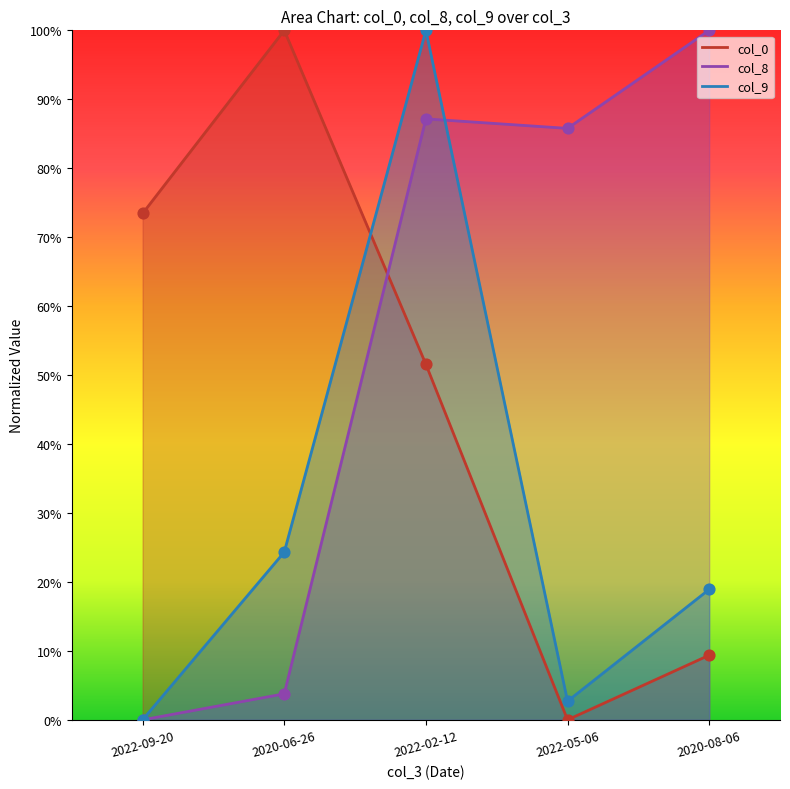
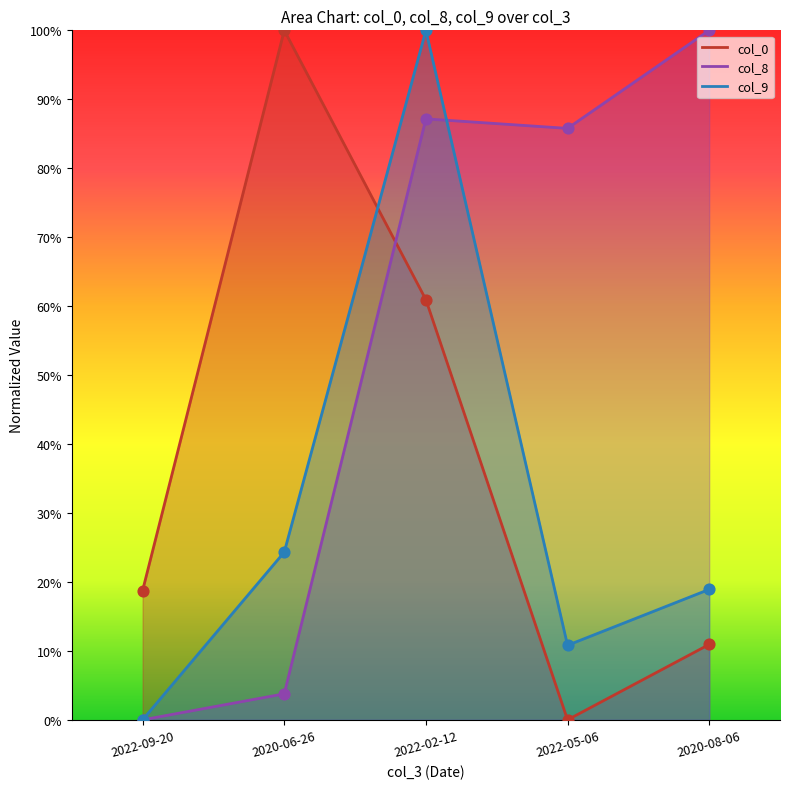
col_0, 2022-09-20: 73% -> 19%
col_0, 2022-02-12: 52% -> 61%
col_9, 2022-05-06: 3% -> 11%
col_0, 2020-08-06: 9% -> 11%
